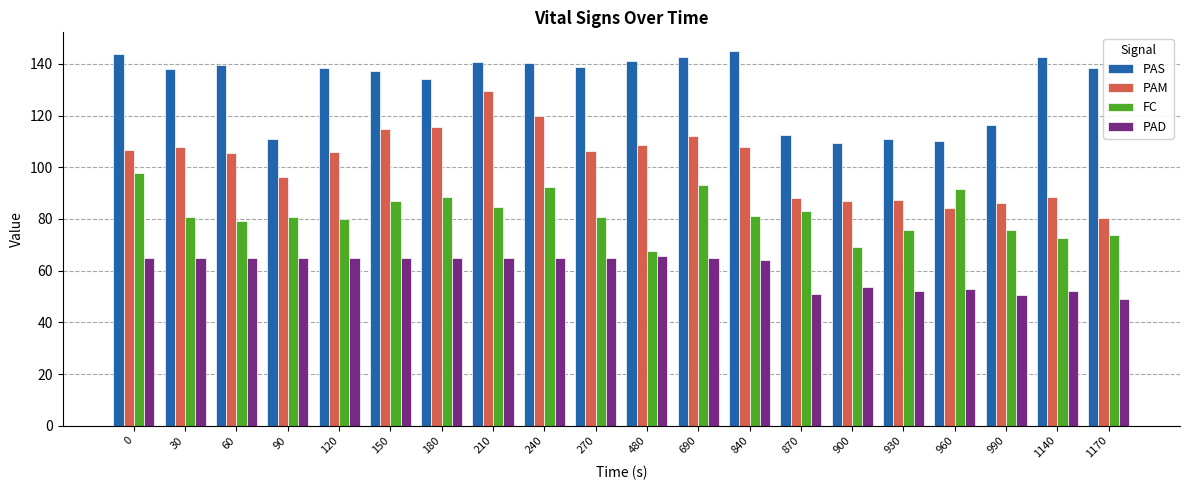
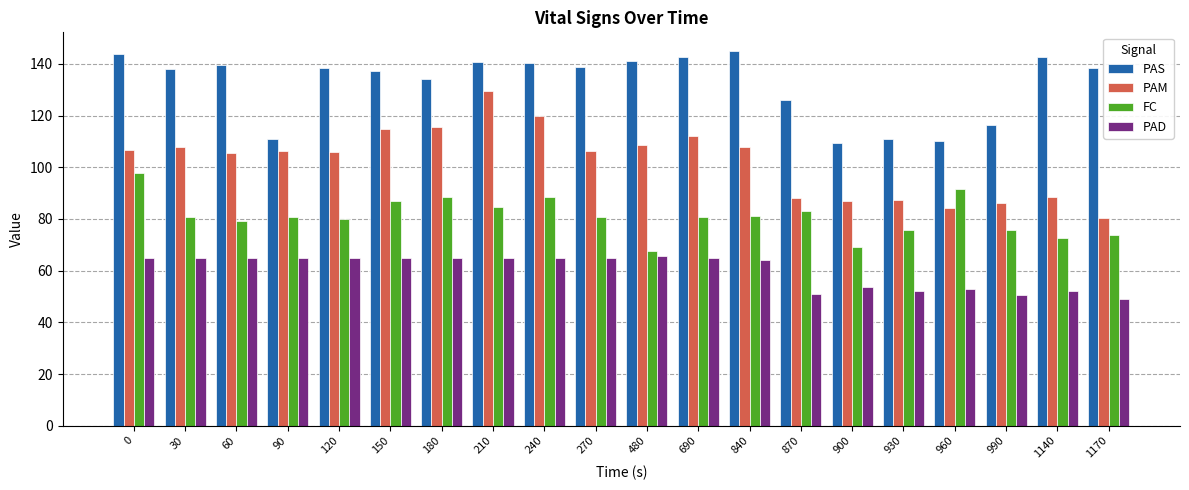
PAM, 90: 96 -> 106
FC, 240: 93 -> 89
FC, 690: 93 -> 81
PAS, 870: 113 -> 126
